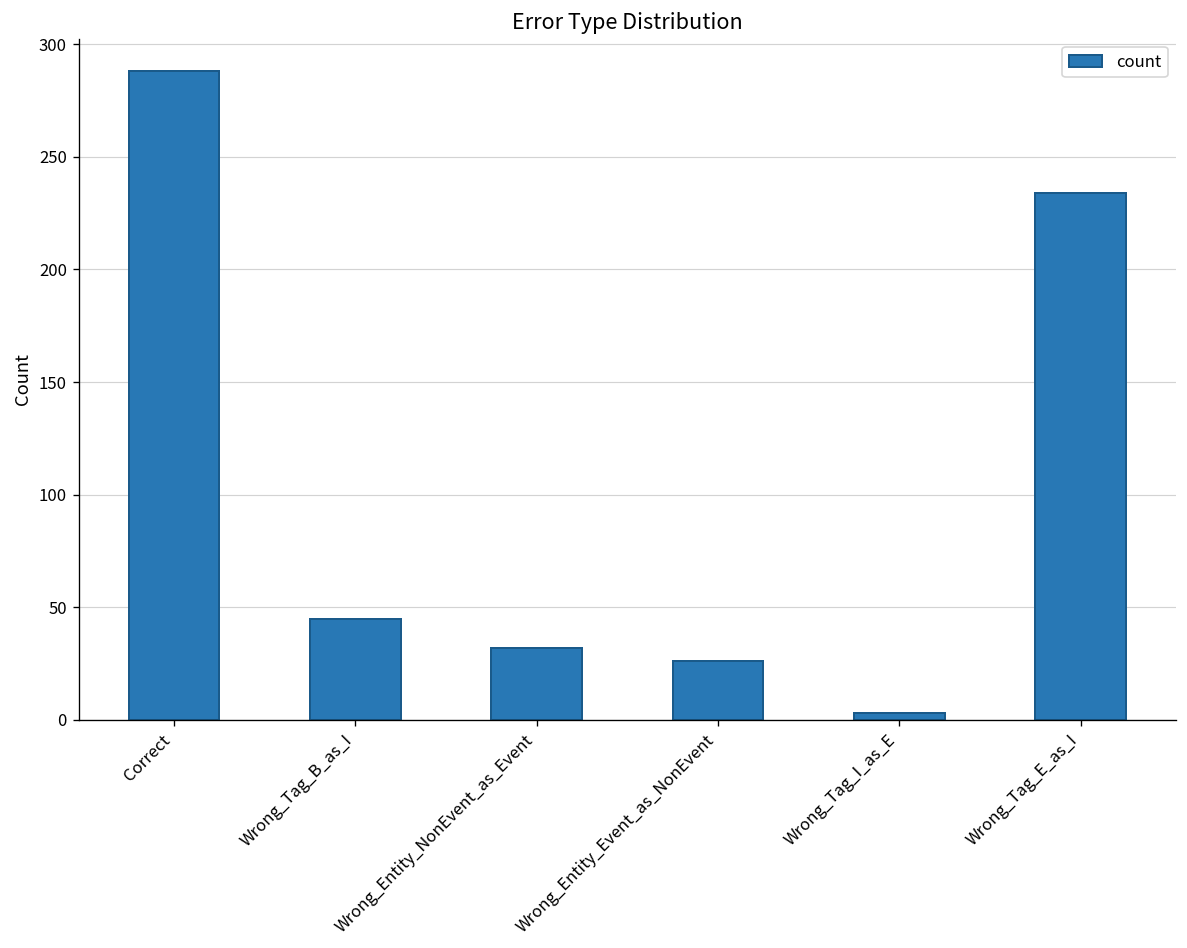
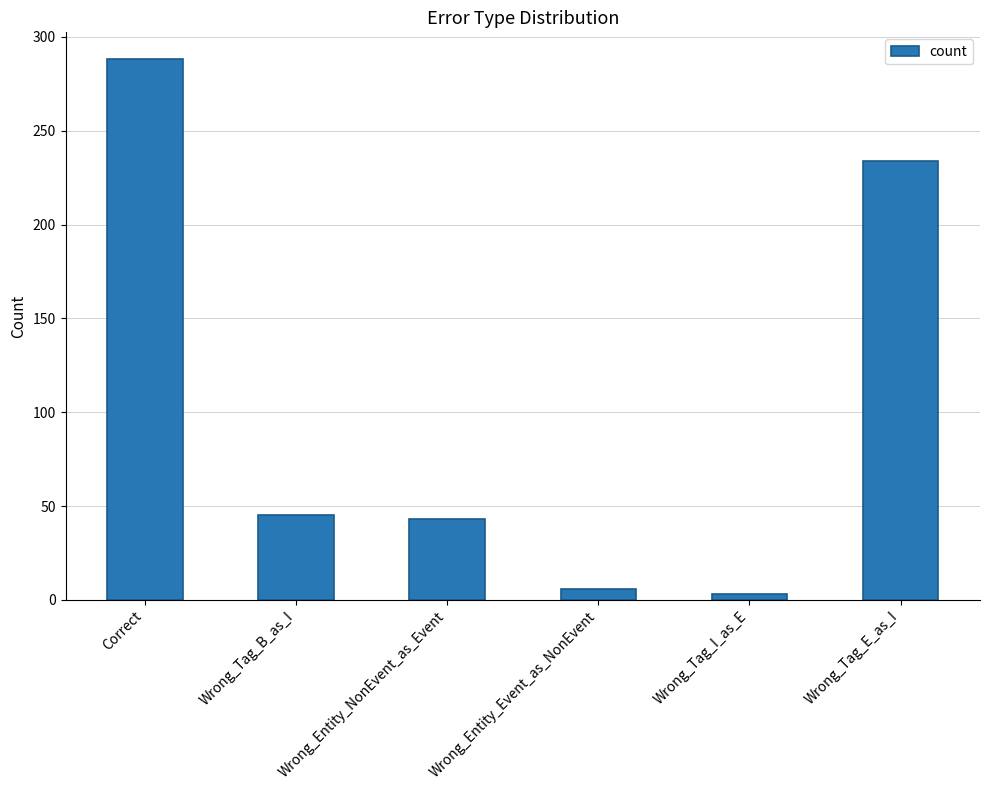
Wrong_Entity_NonEvent_as_Event: 32 -> 43
Wrong_Entity_Event_as_NonEvent: 26 -> 6
